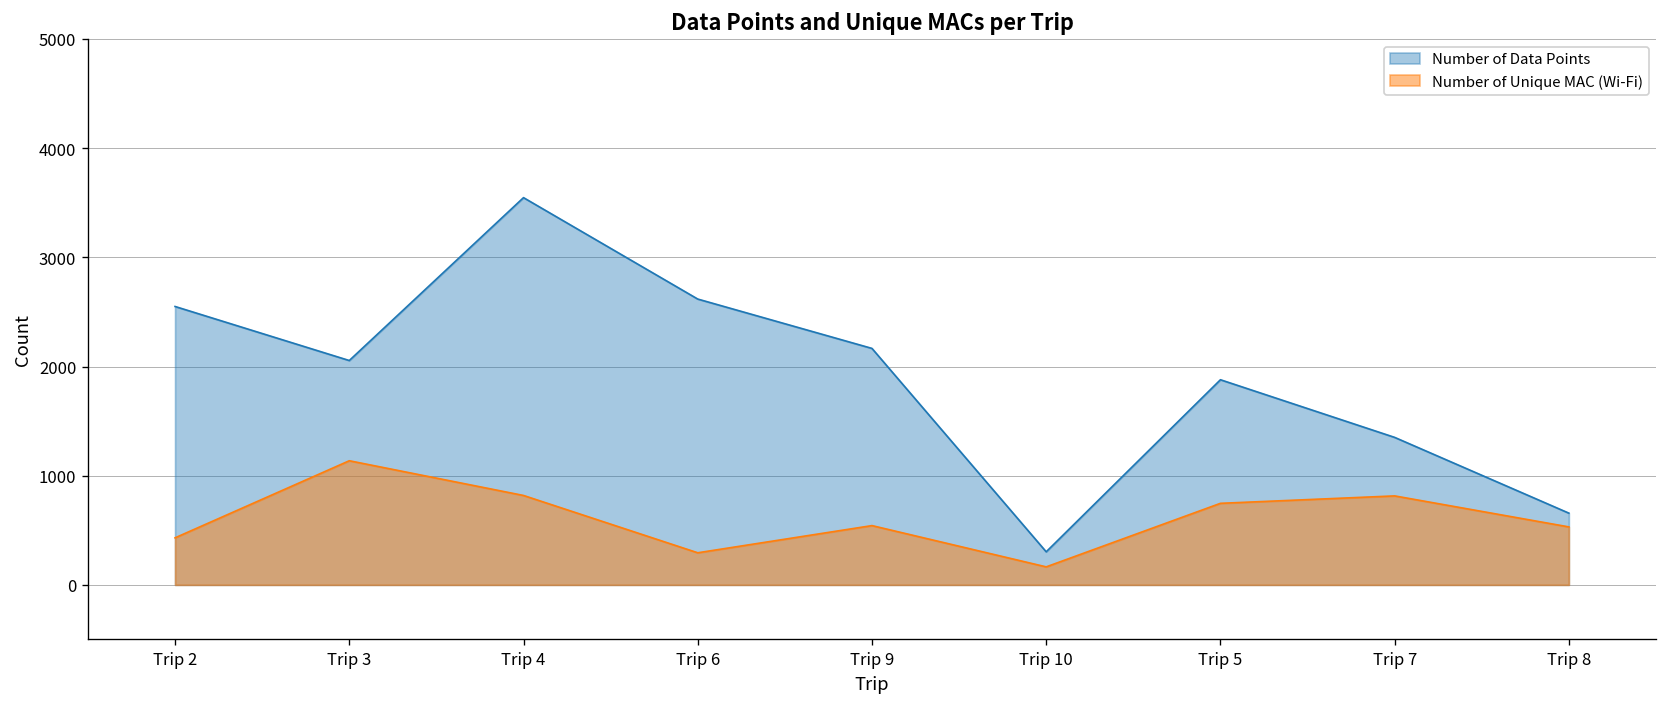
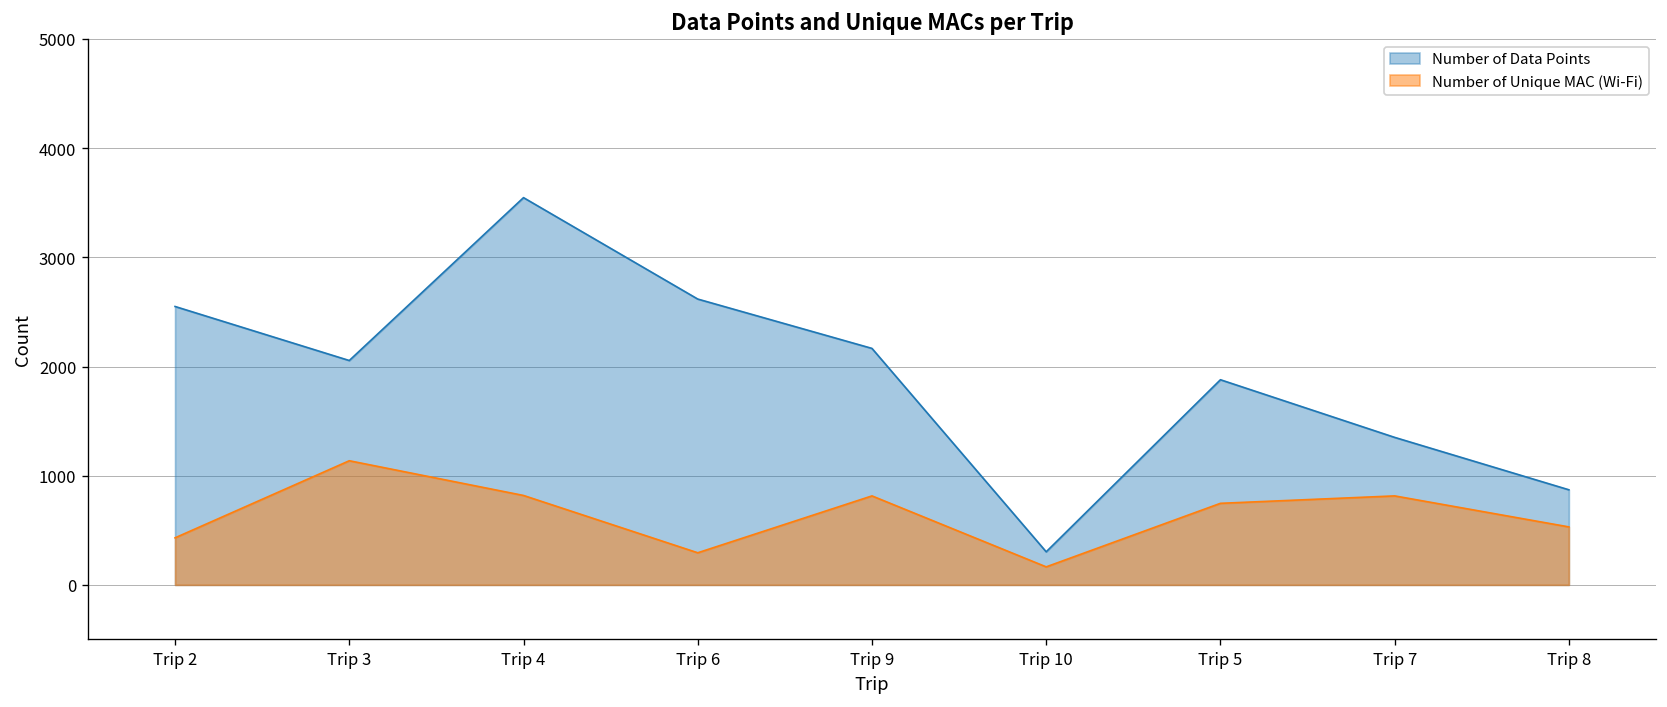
Number of Unique MAC (Wi-Fi), Trip 9: 500 -> 800
Number of Data Points, Trip 8: 700 -> 900
